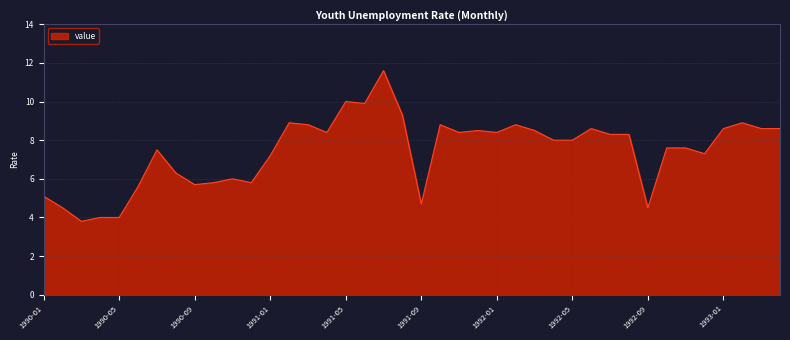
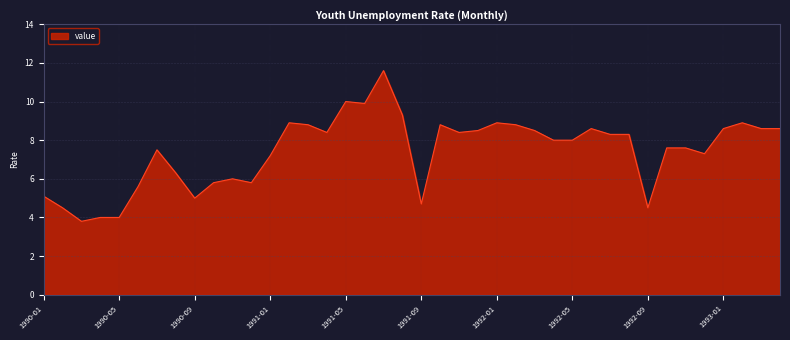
1990-09: 5.7 -> 5.0
1992-01: 8.4 -> 8.9
